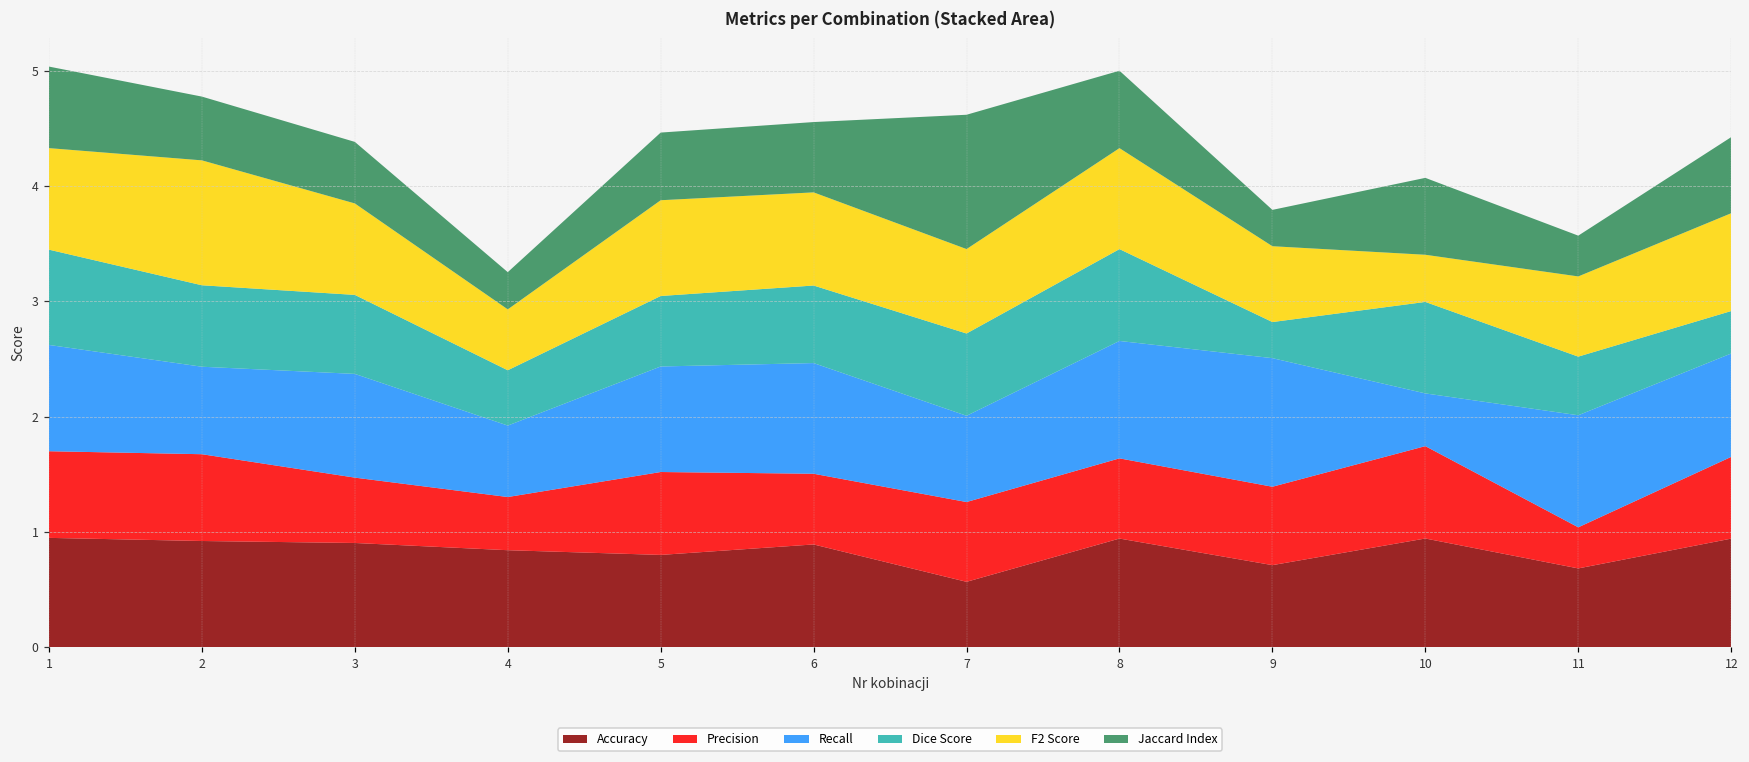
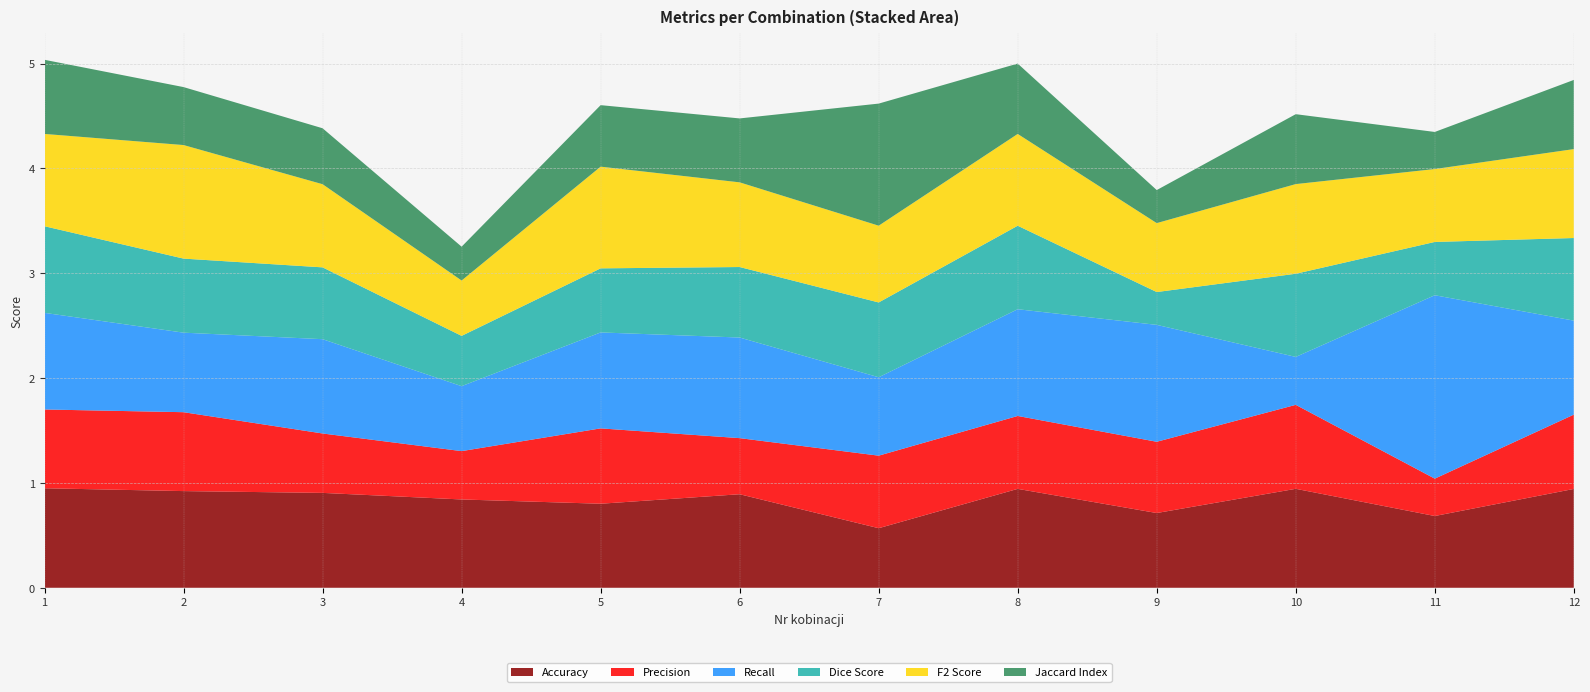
F2 Score, 5: 0.83 -> 0.97
Precision, 6: 0.61 -> 0.53
F2 Score, 10: 0.41 -> 0.86
Recall, 11: 0.97 -> 1.75
Dice Score, 12: 0.37 -> 0.79
